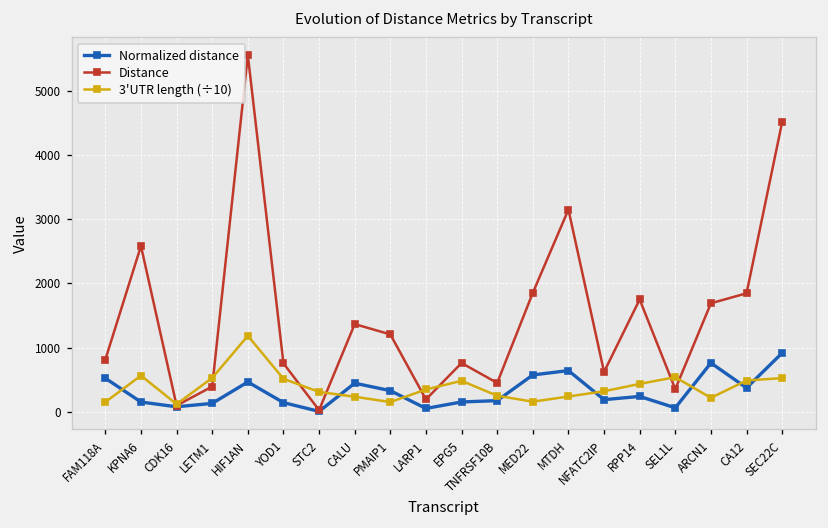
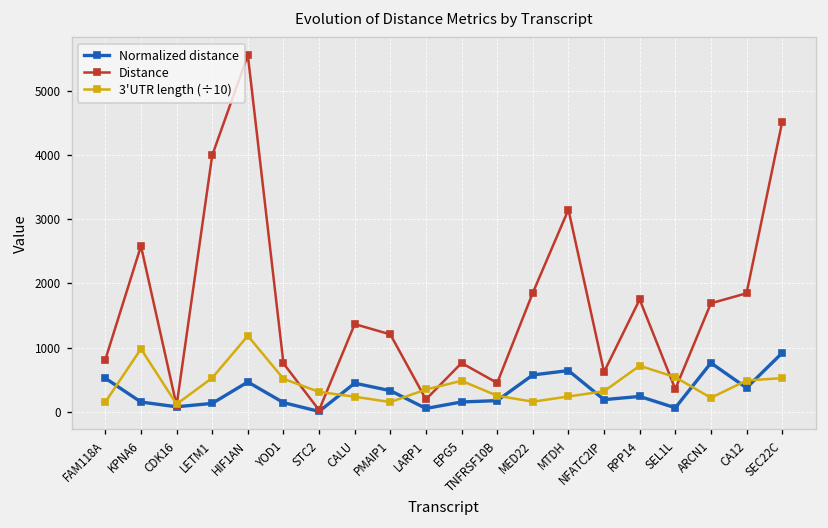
3'UTR length (÷10), KPNA6: 600 -> 1000
Distance, LETM1: 400 -> 4000
3'UTR length (÷10), RPP14: 400 -> 700
